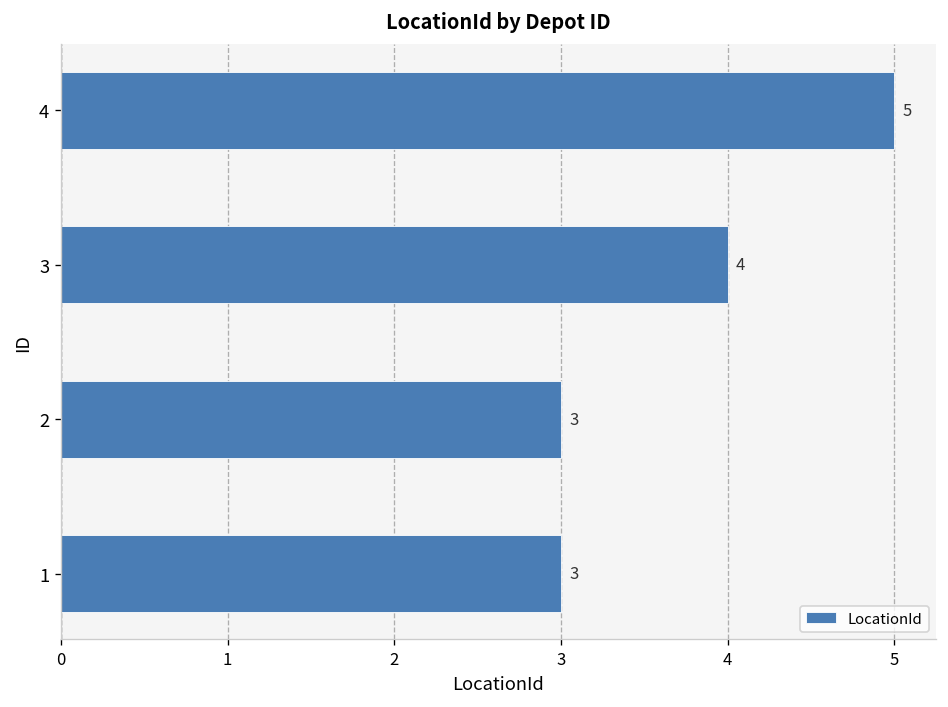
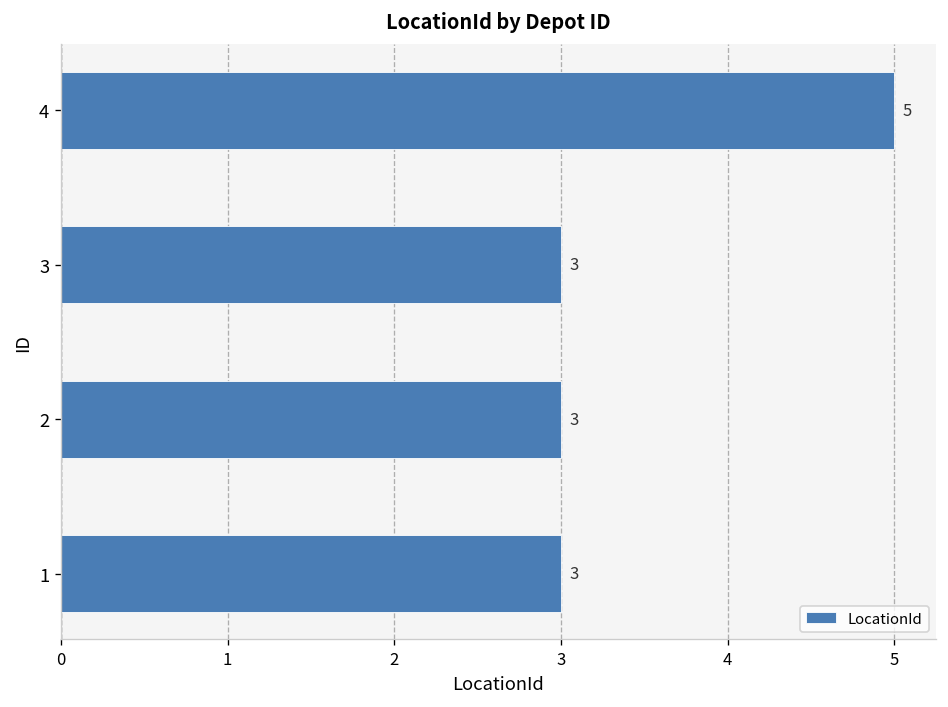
3: 4 -> 3
